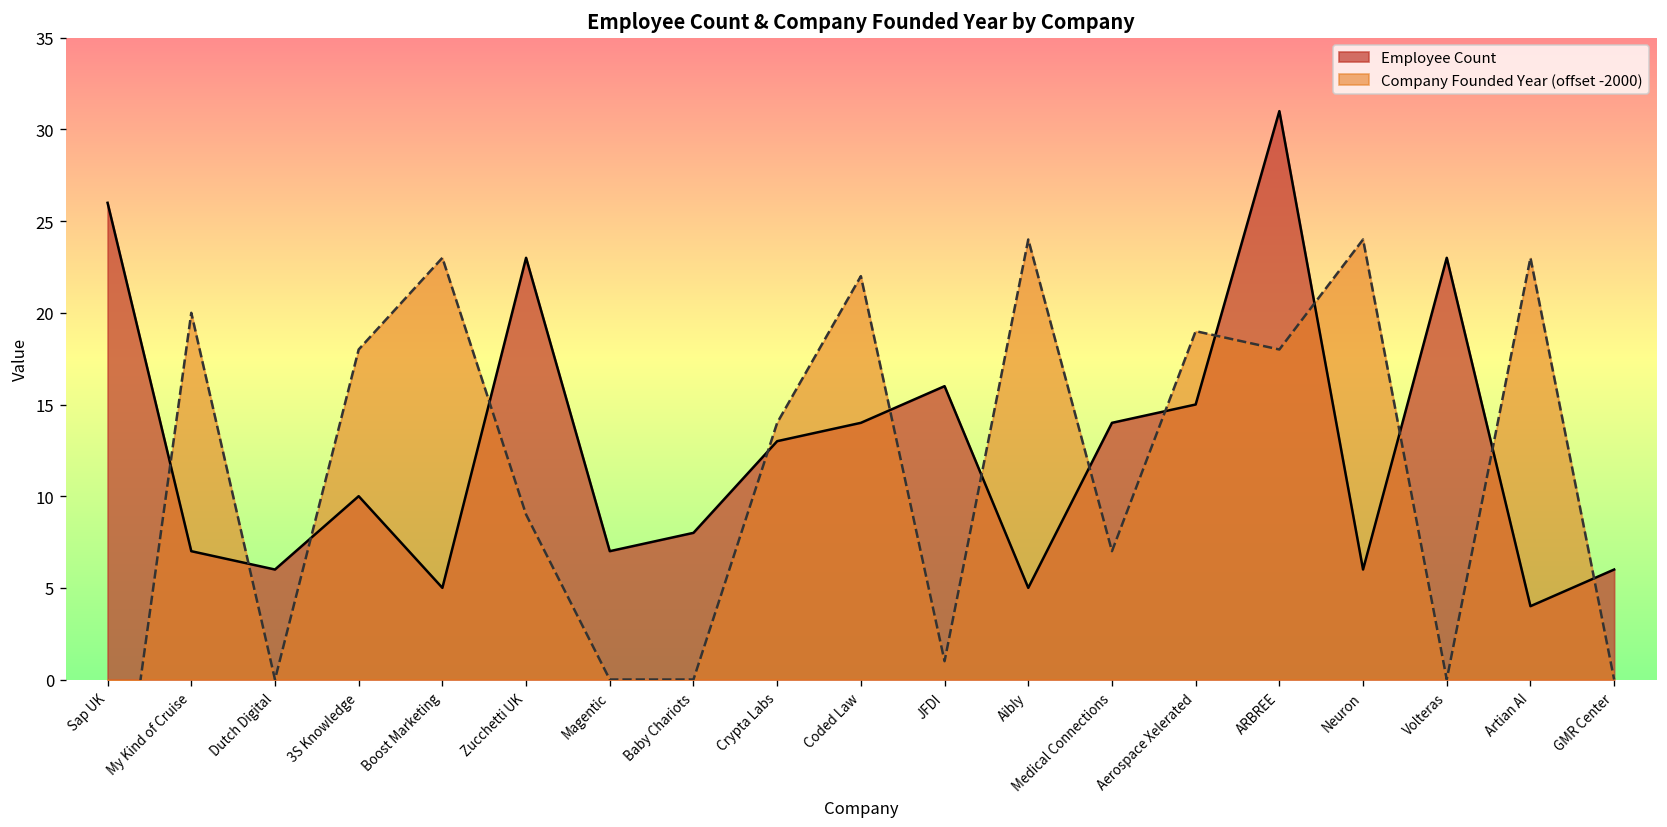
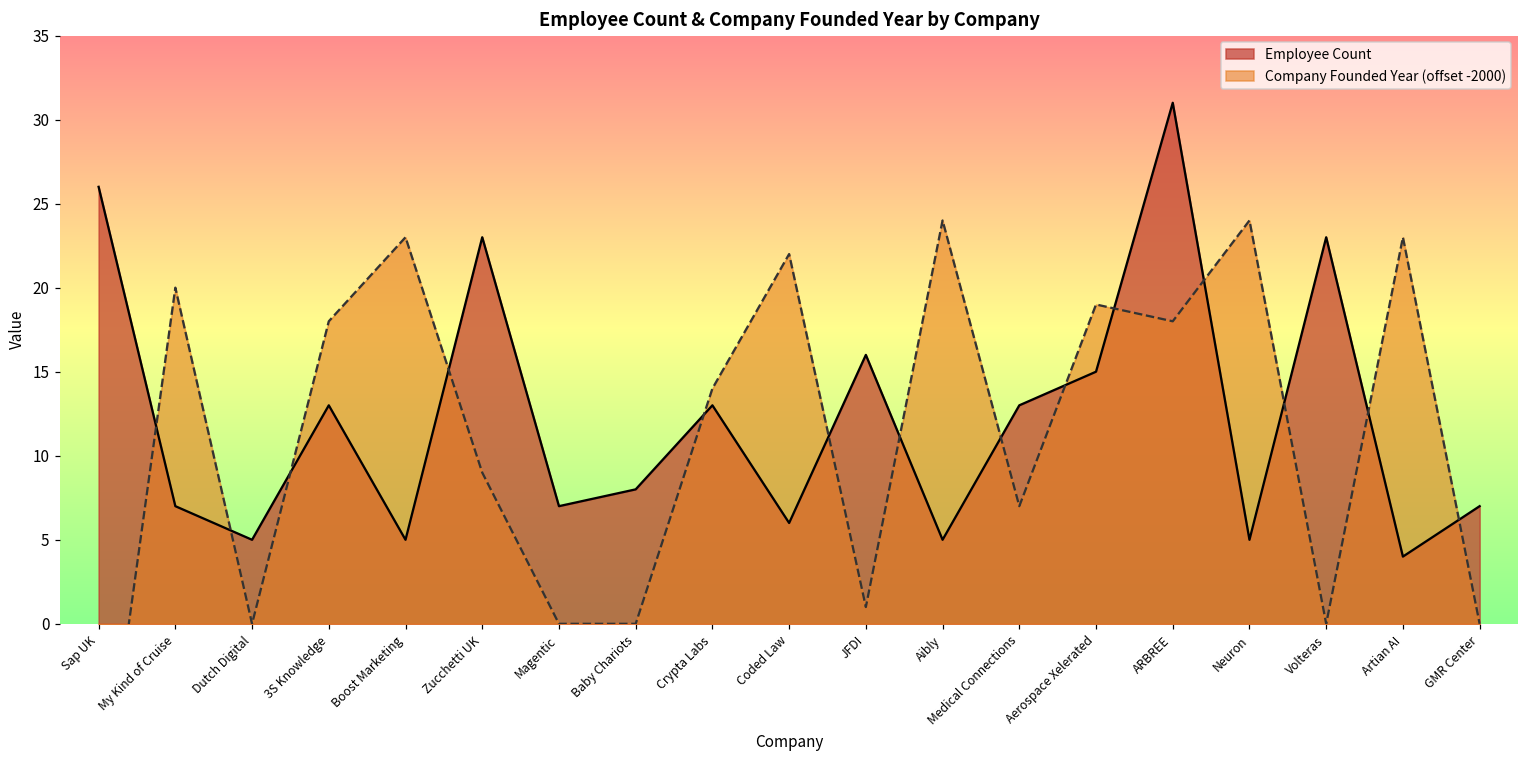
Employee Count, Dutch Digital: 6 -> 5
Employee Count, 3S Knowledge: 10 -> 13
Employee Count, Coded Law: 14 -> 6
Employee Count, Medical Connections: 14 -> 13
Employee Count, Neuron: 6 -> 5
Employee Count, GMR Center: 6 -> 7
